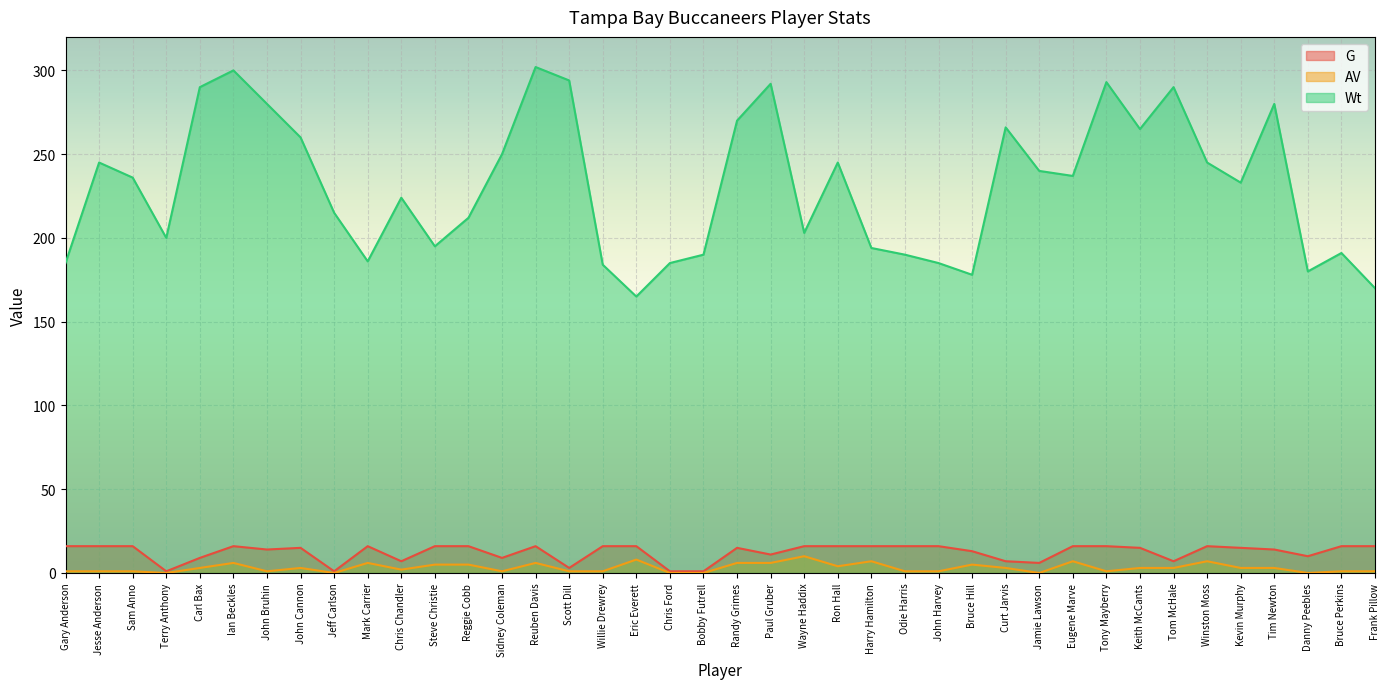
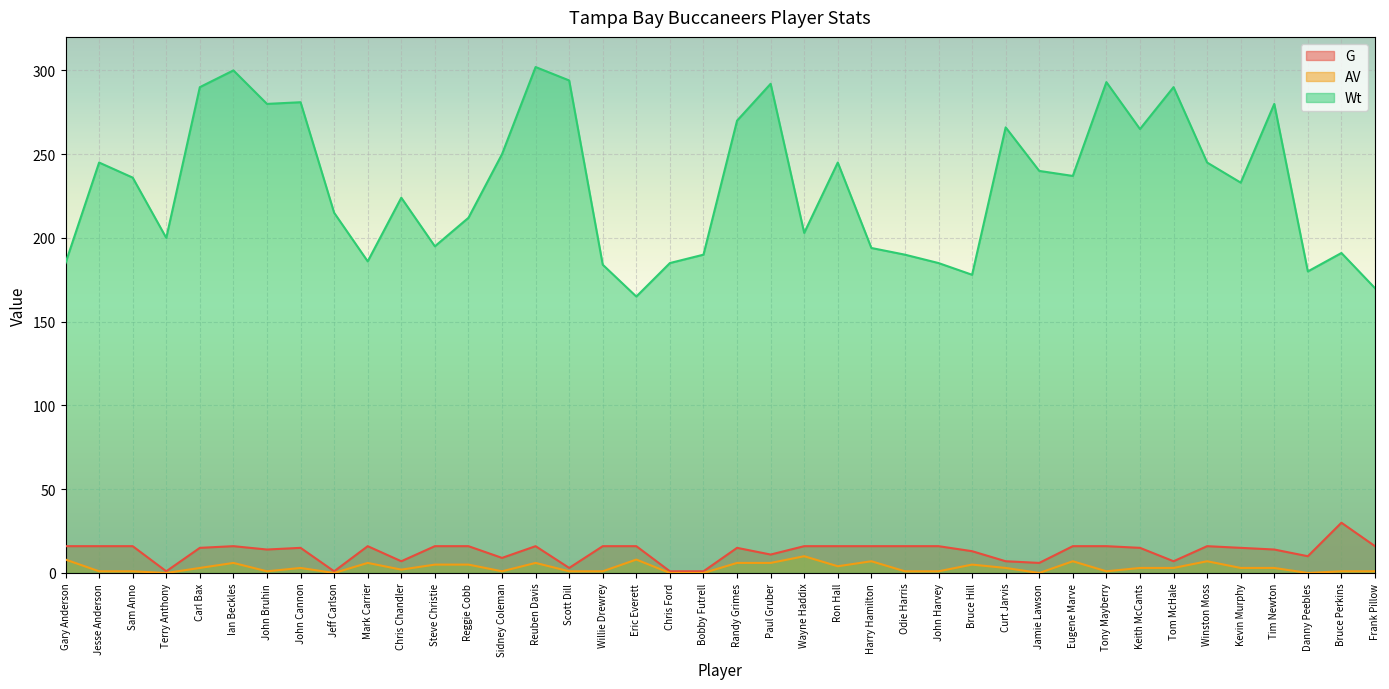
AV, Gary Anderson: 1 -> 8
G, Carl Bax: 9 -> 15
Wt, John Cannon: 260 -> 281
G, Bruce Perkins: 16 -> 30
